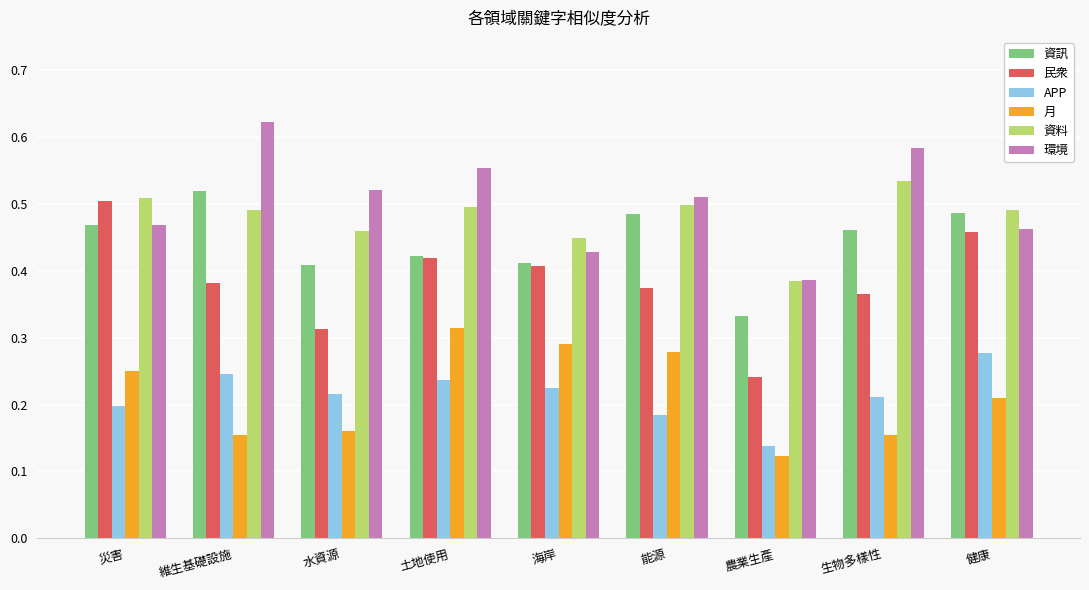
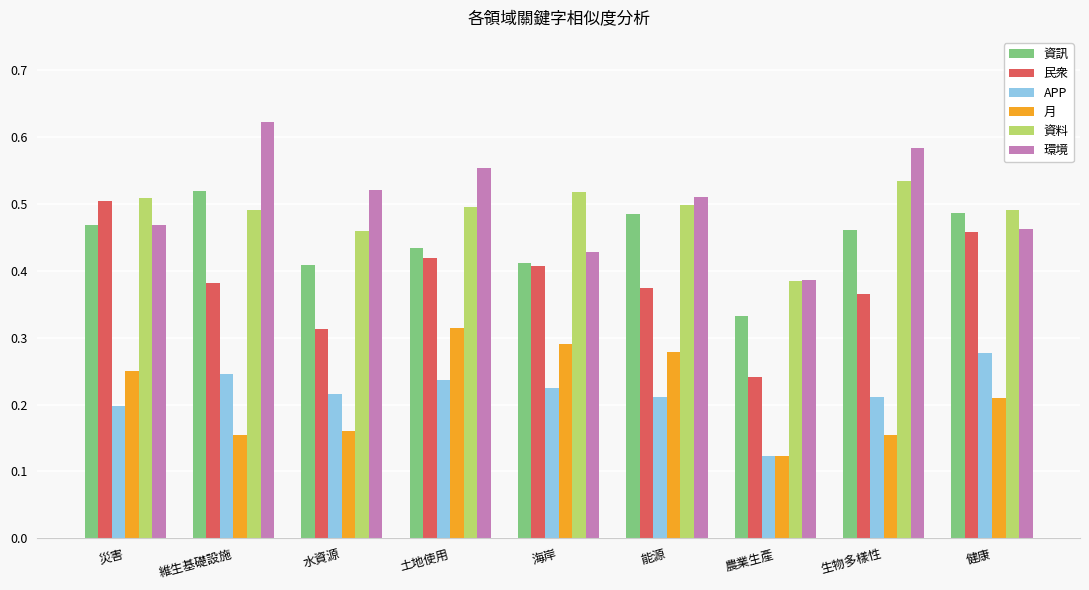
資訊, 土地使用: 0.42 -> 0.43
資料, 海岸: 0.45 -> 0.52
APP, 能源: 0.19 -> 0.21
APP, 農業生產: 0.14 -> 0.12
